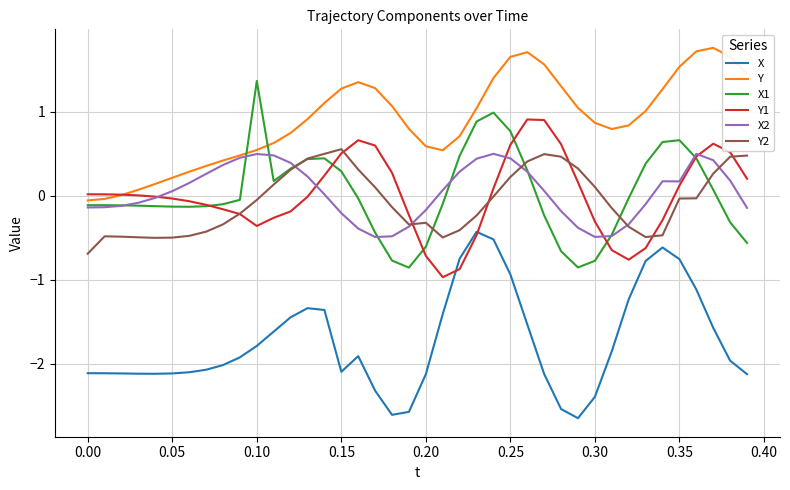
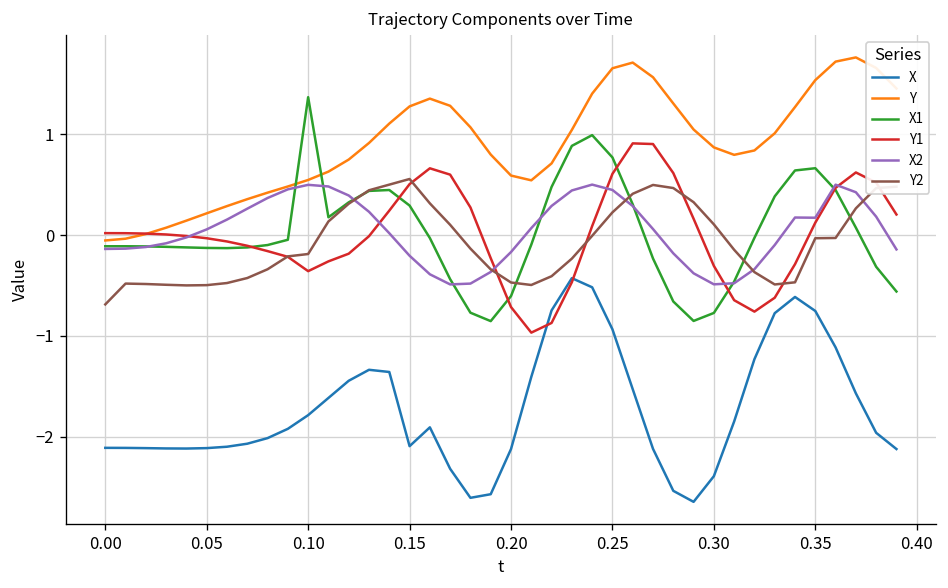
Y2, 0.10: 0.0 -> -0.2
Y2, 0.20: -0.3 -> -0.5
